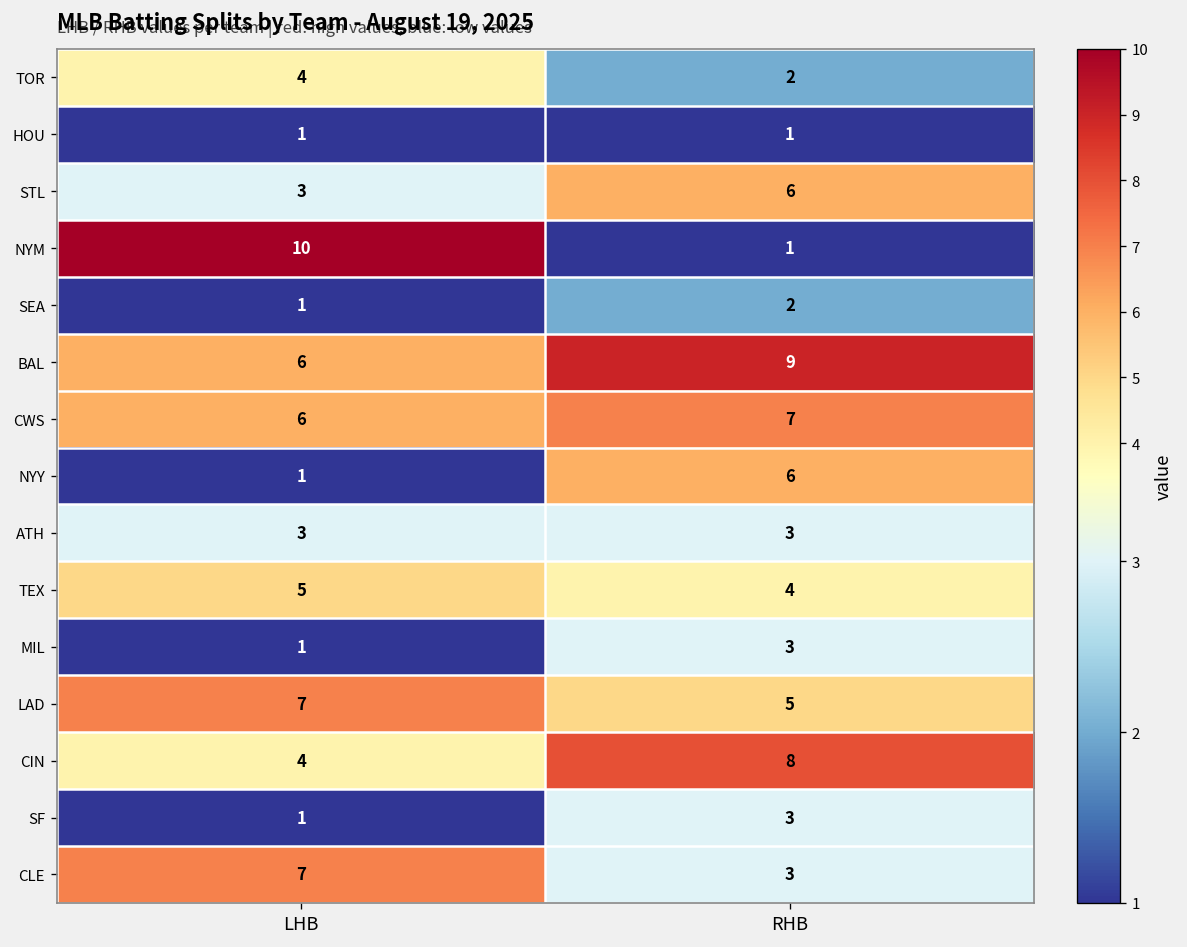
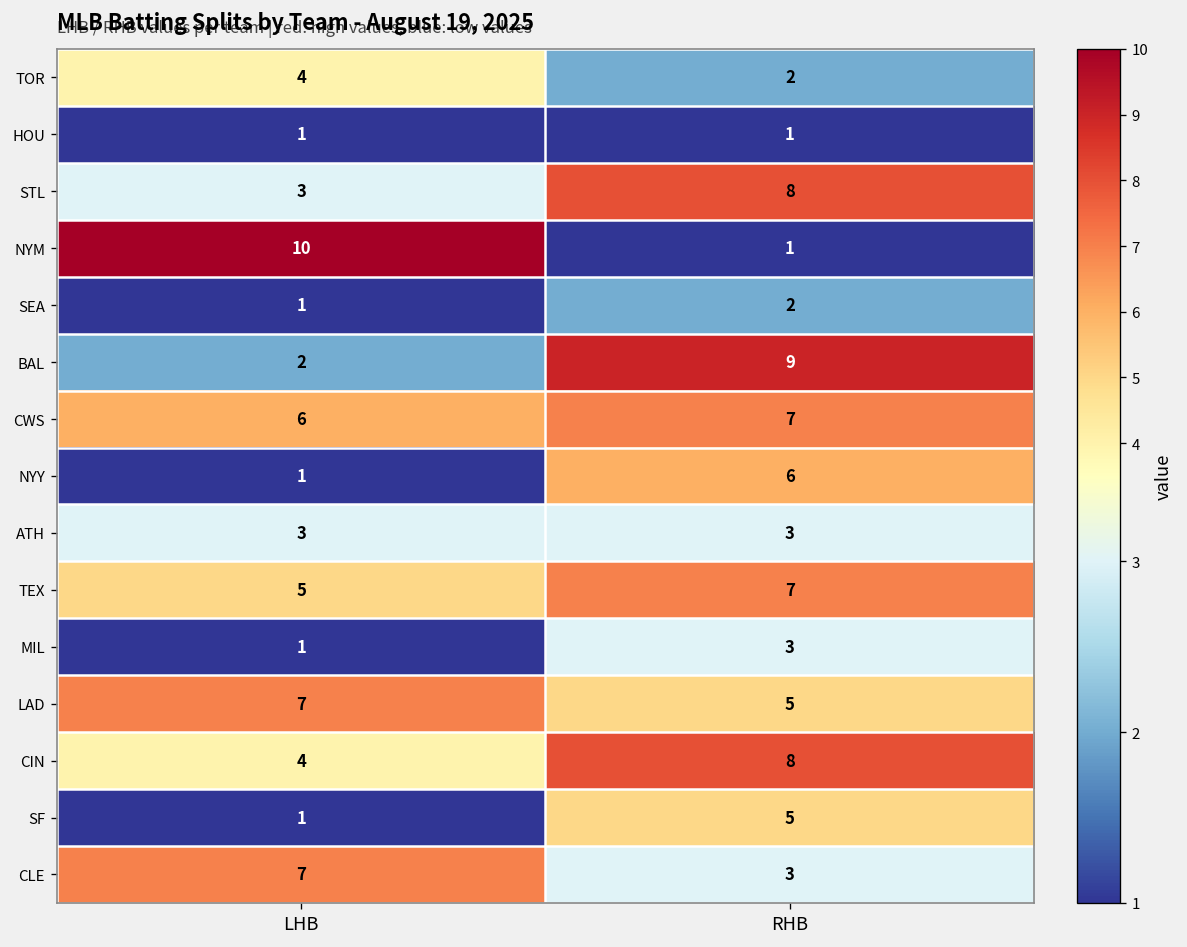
STL, RHB: 6 -> 8
BAL, LHB: 6 -> 2
TEX, RHB: 4 -> 7
SF, RHB: 3 -> 5
